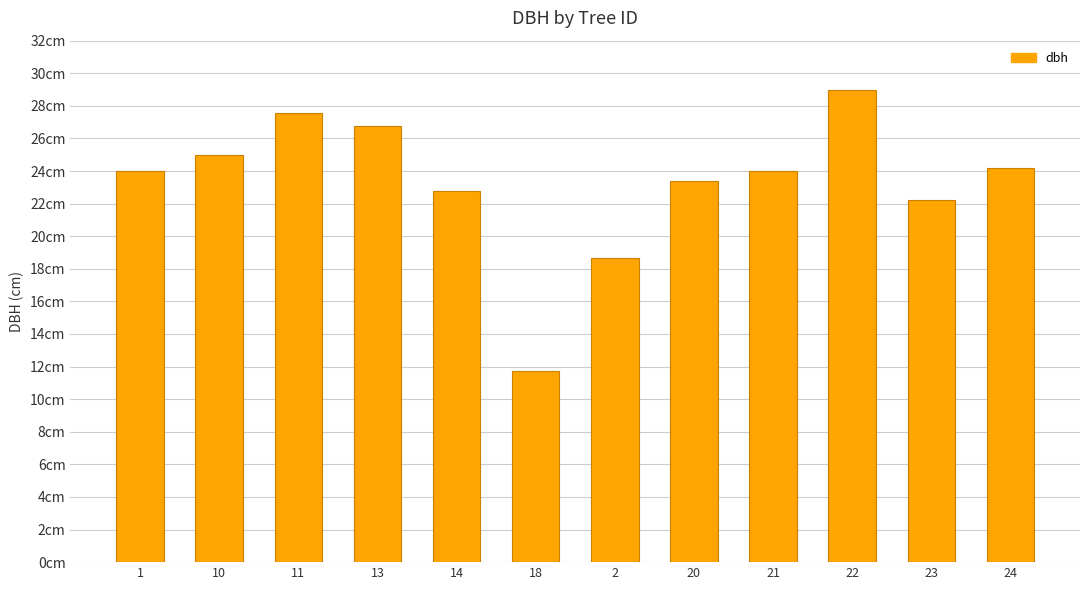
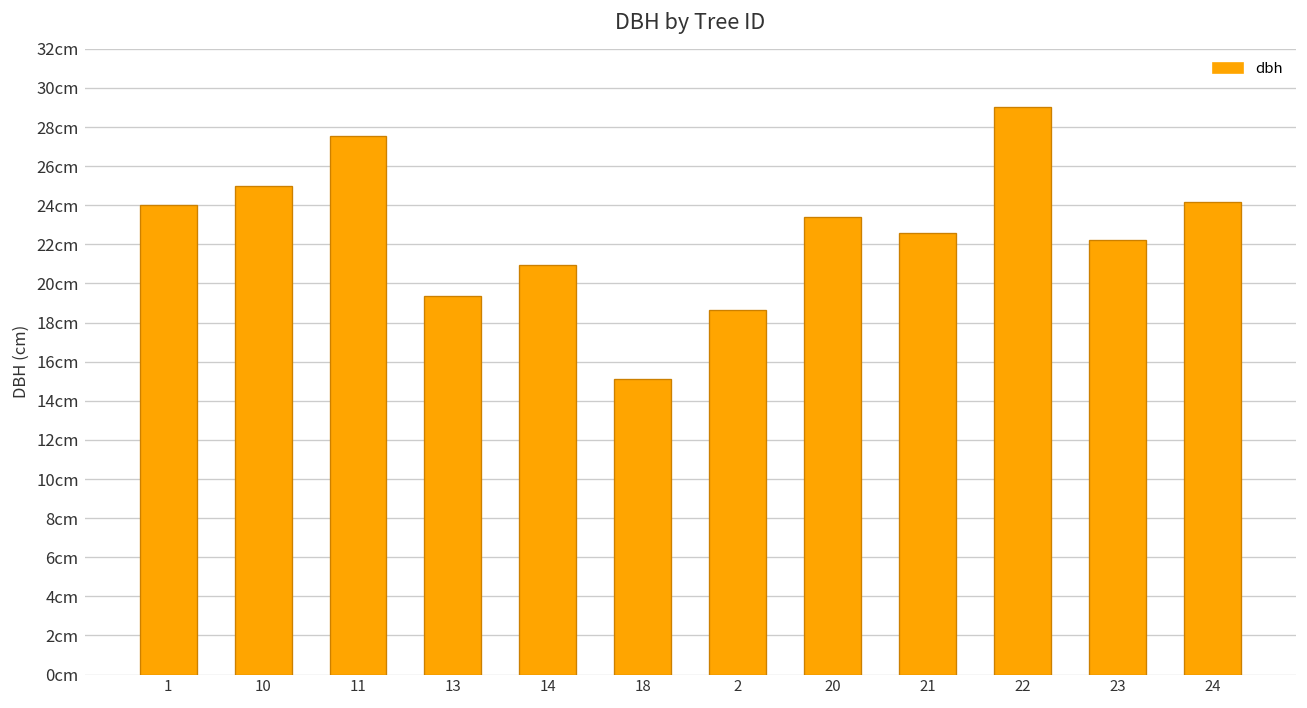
13: 26.8cm -> 19.4cm
14: 22.8cm -> 21.0cm
18: 11.7cm -> 15.1cm
21: 24.0cm -> 22.6cm
